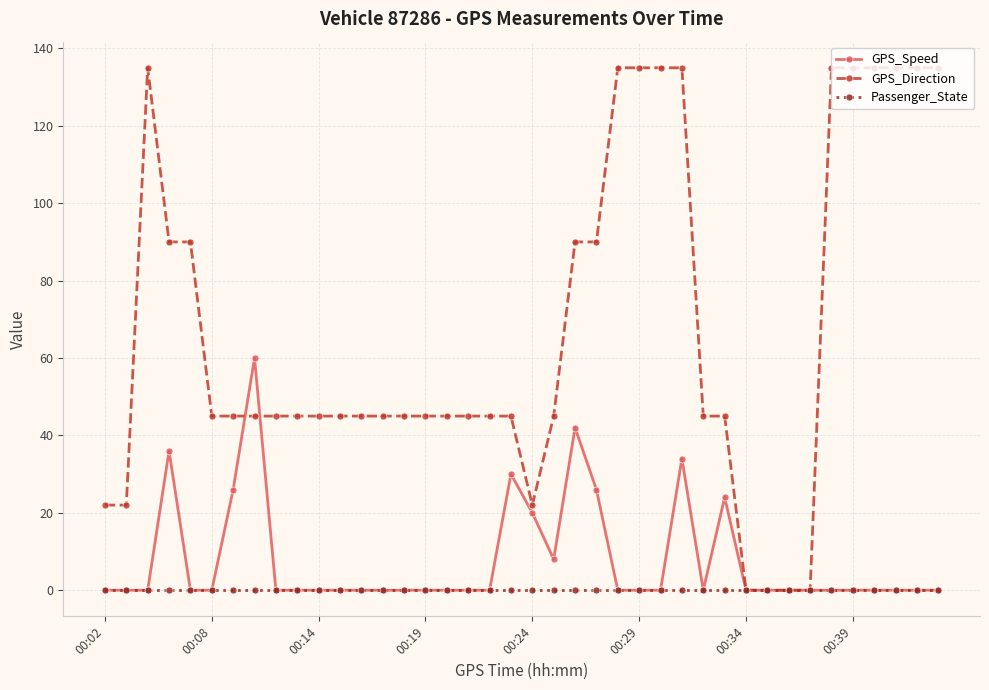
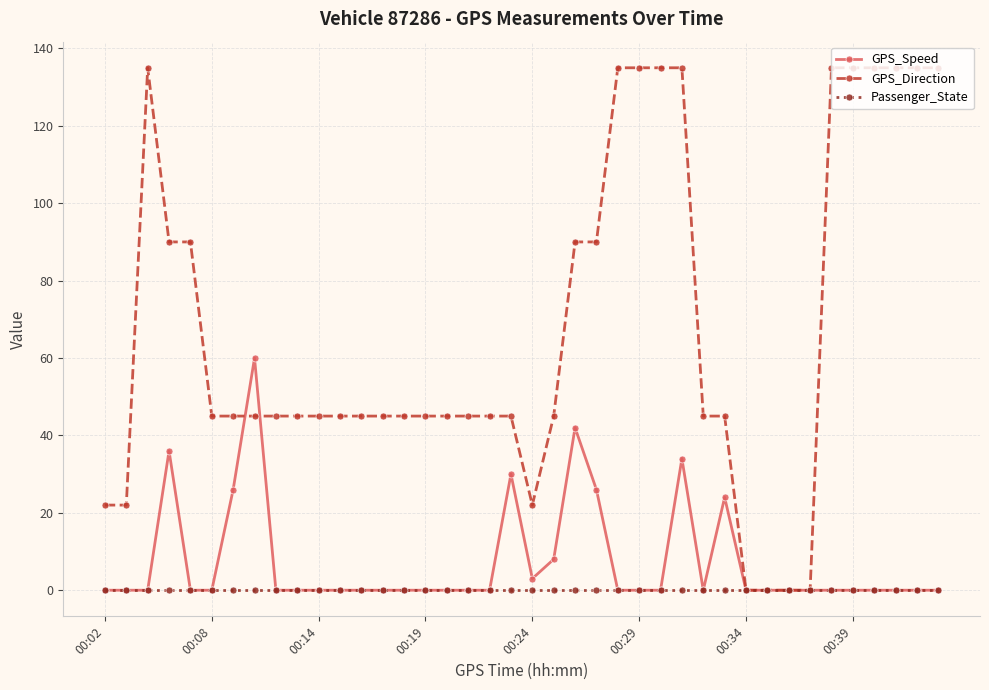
GPS_Speed, 00:24: 20 -> 3
